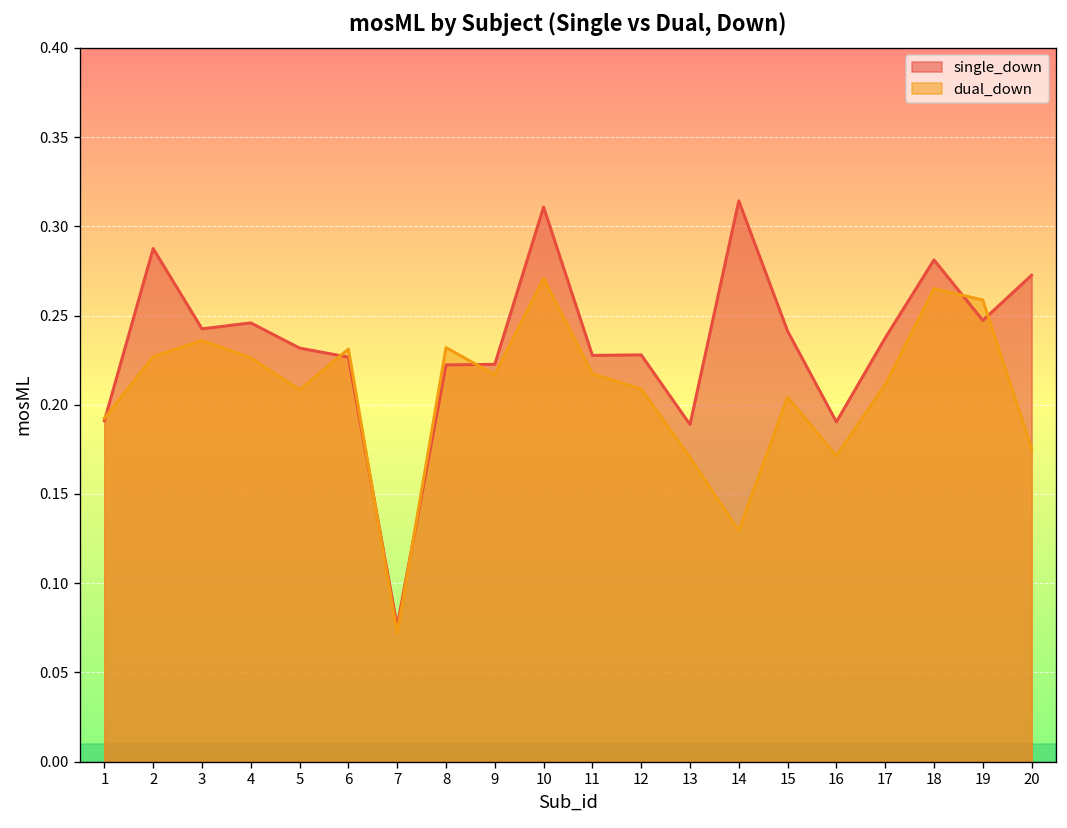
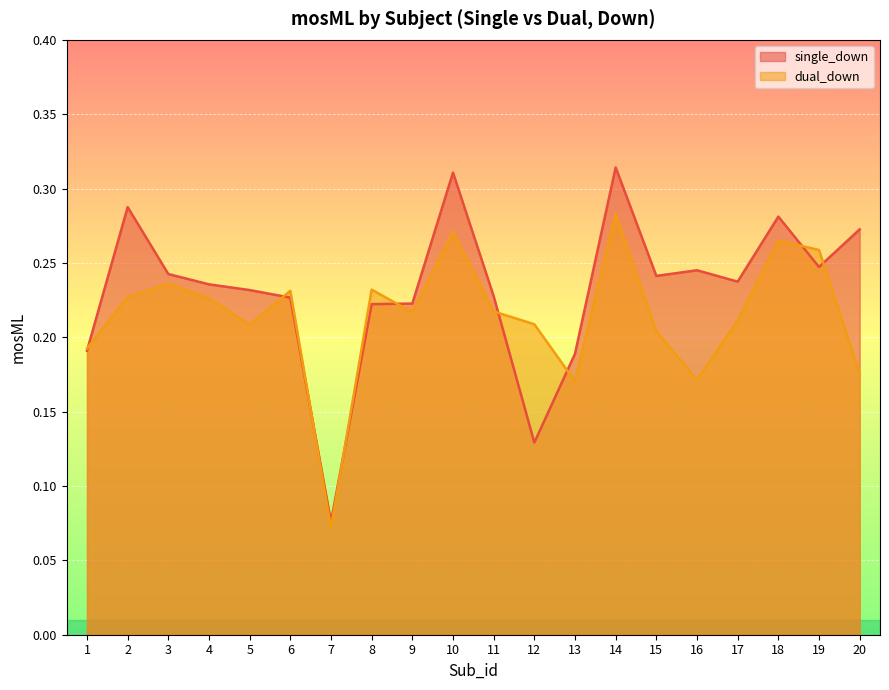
single_down, 4: 0.246 -> 0.236
single_down, 12: 0.228 -> 0.129
dual_down, 14: 0.129 -> 0.283
single_down, 16: 0.190 -> 0.245
